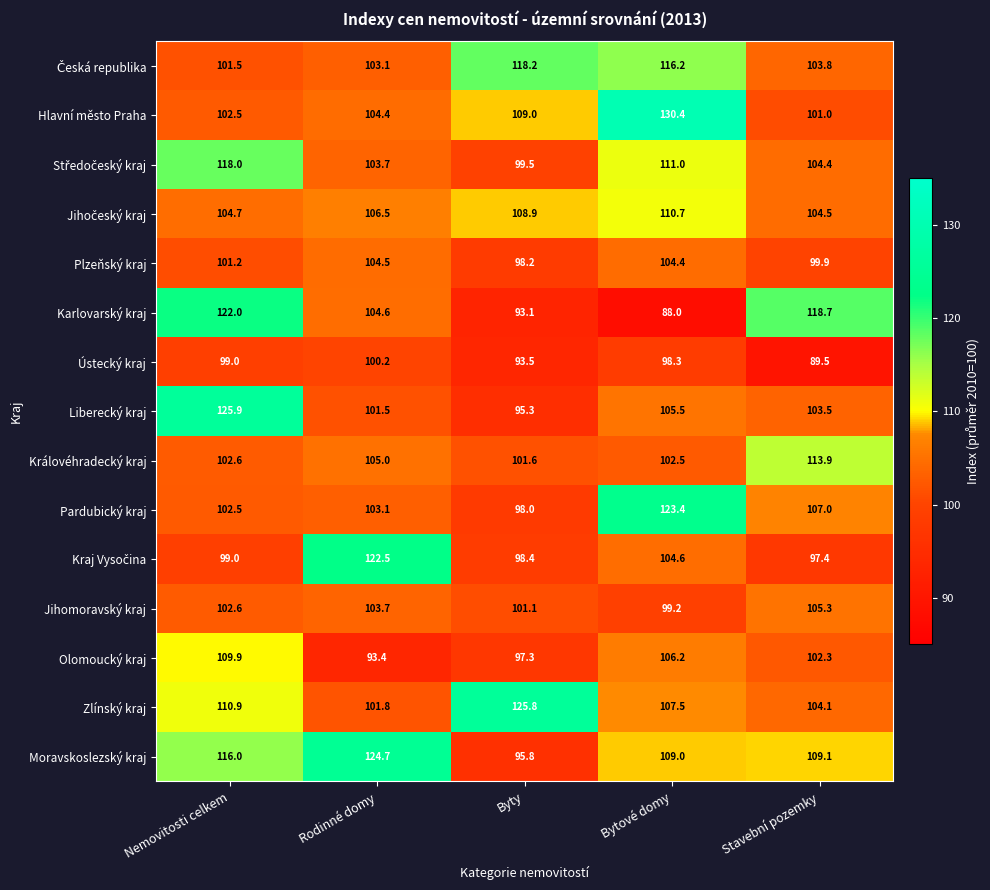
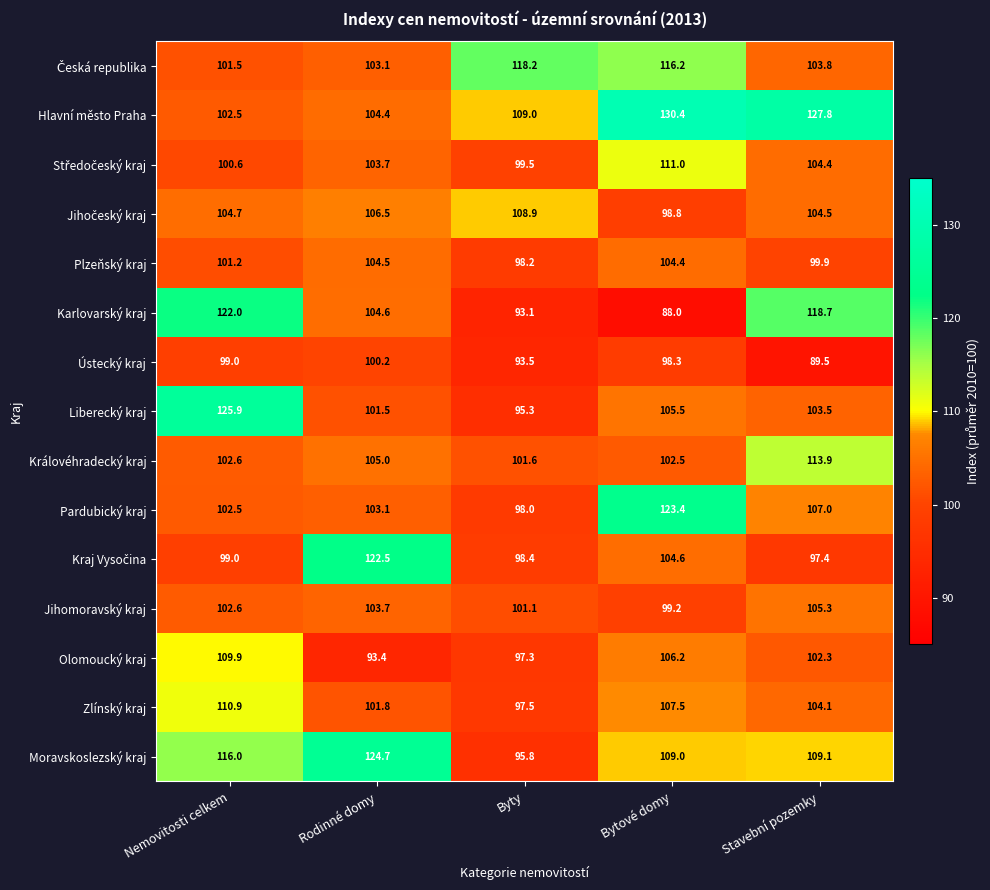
Hlavní město Praha, Stavební pozemky: 101.0 -> 127.8
Středočeský kraj, Nemovitosti celkem: 118.0 -> 100.6
Jihočeský kraj, Bytové domy: 110.7 -> 98.8
Zlínský kraj, Byty: 125.8 -> 97.5
